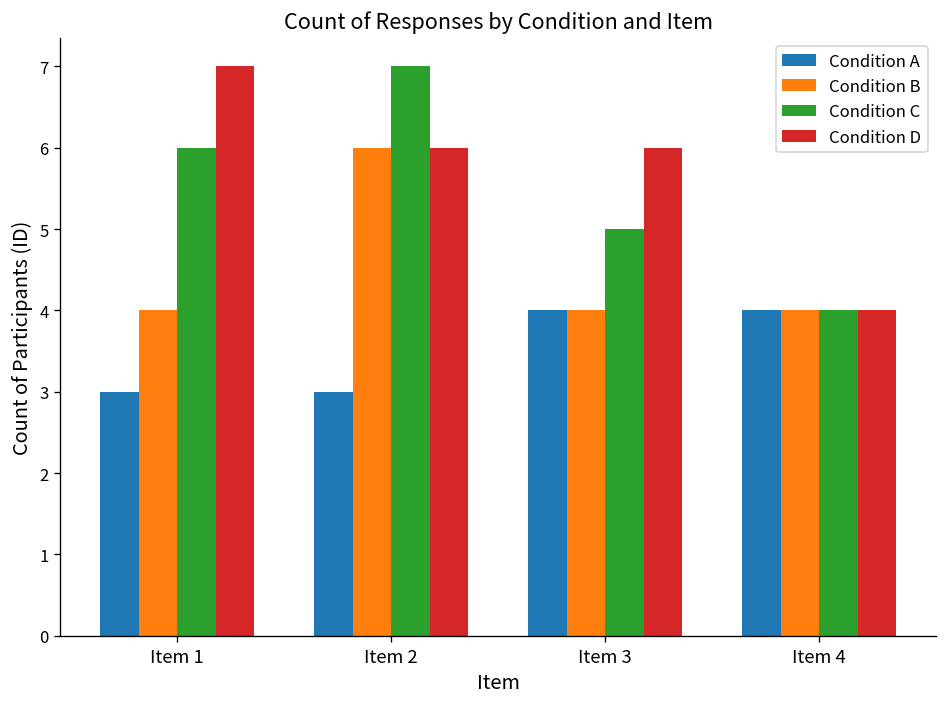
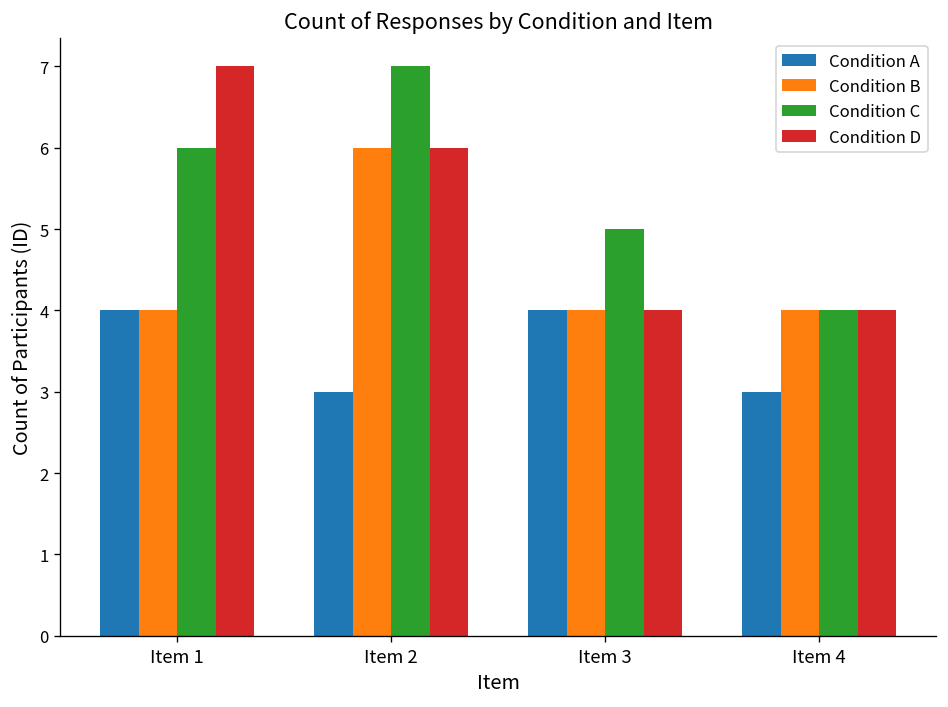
Condition A, Item 1: 3 -> 4
Condition D, Item 3: 6 -> 4
Condition A, Item 4: 4 -> 3
